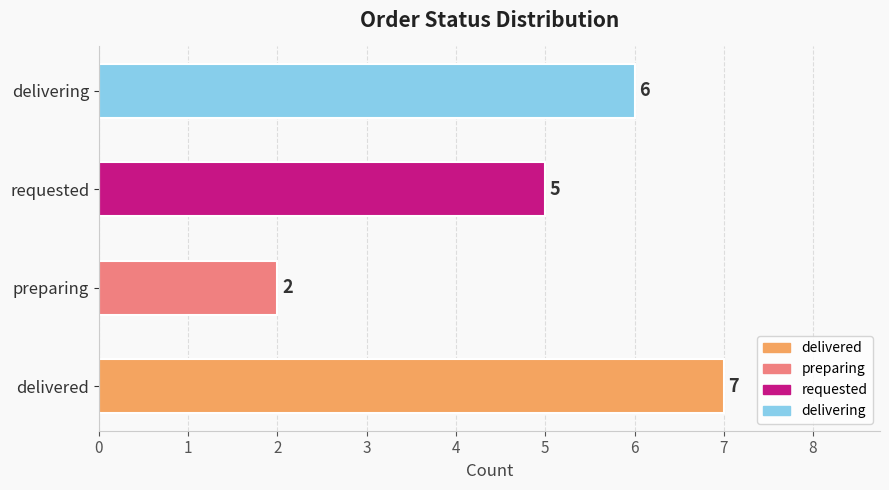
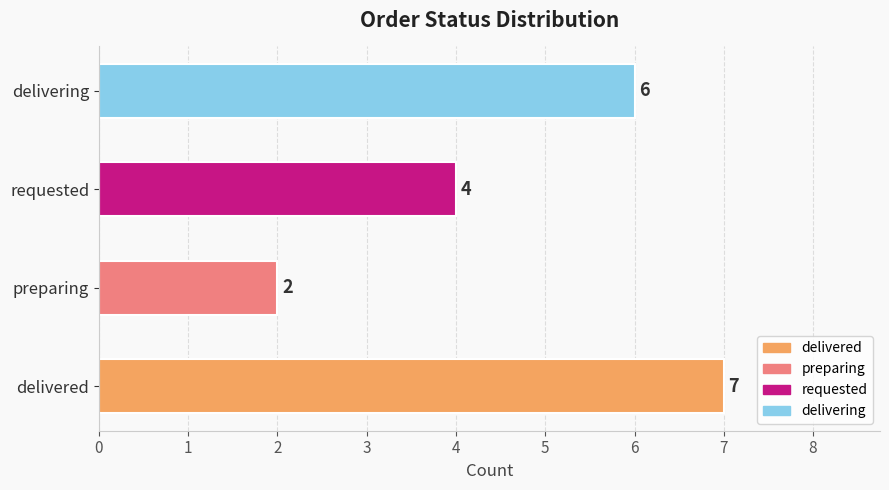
requested: 5 -> 4
